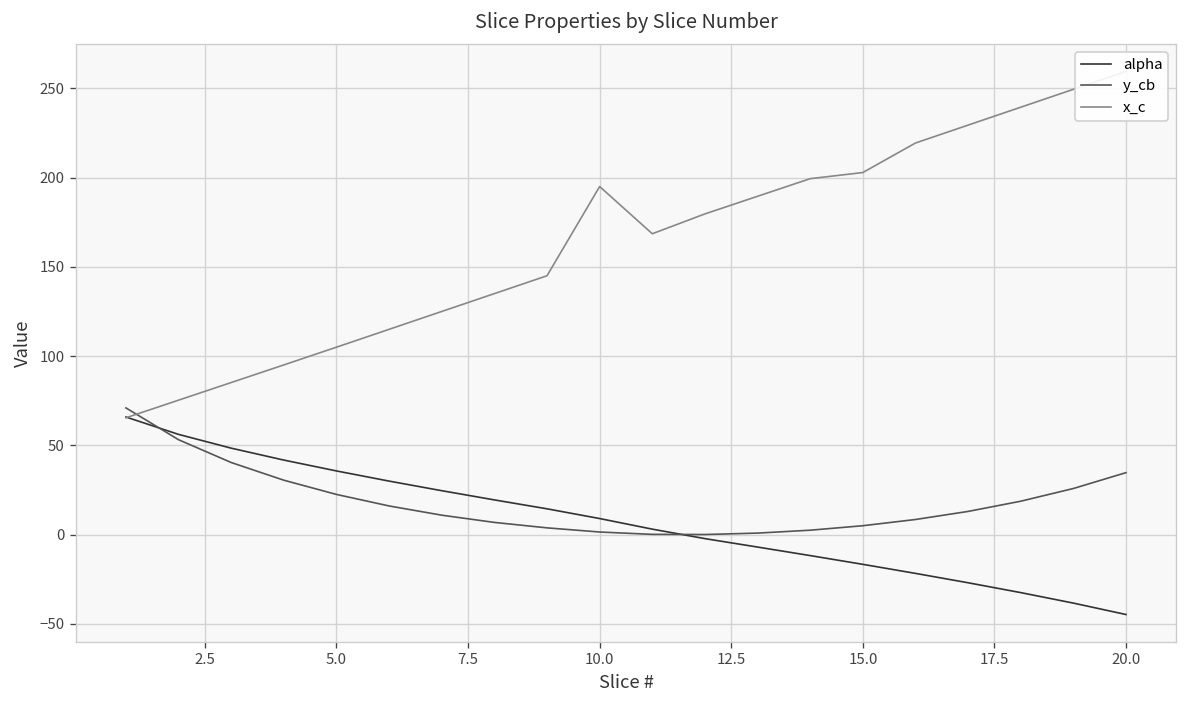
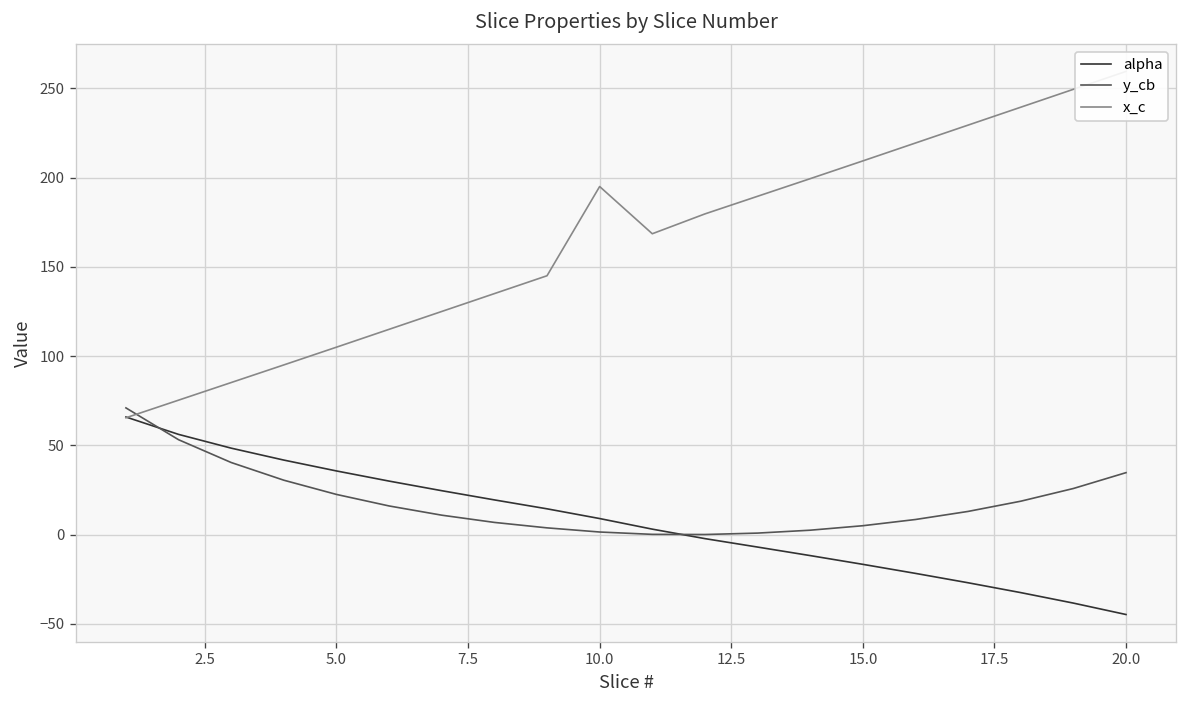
x_c, 15.0: 203 -> 209
